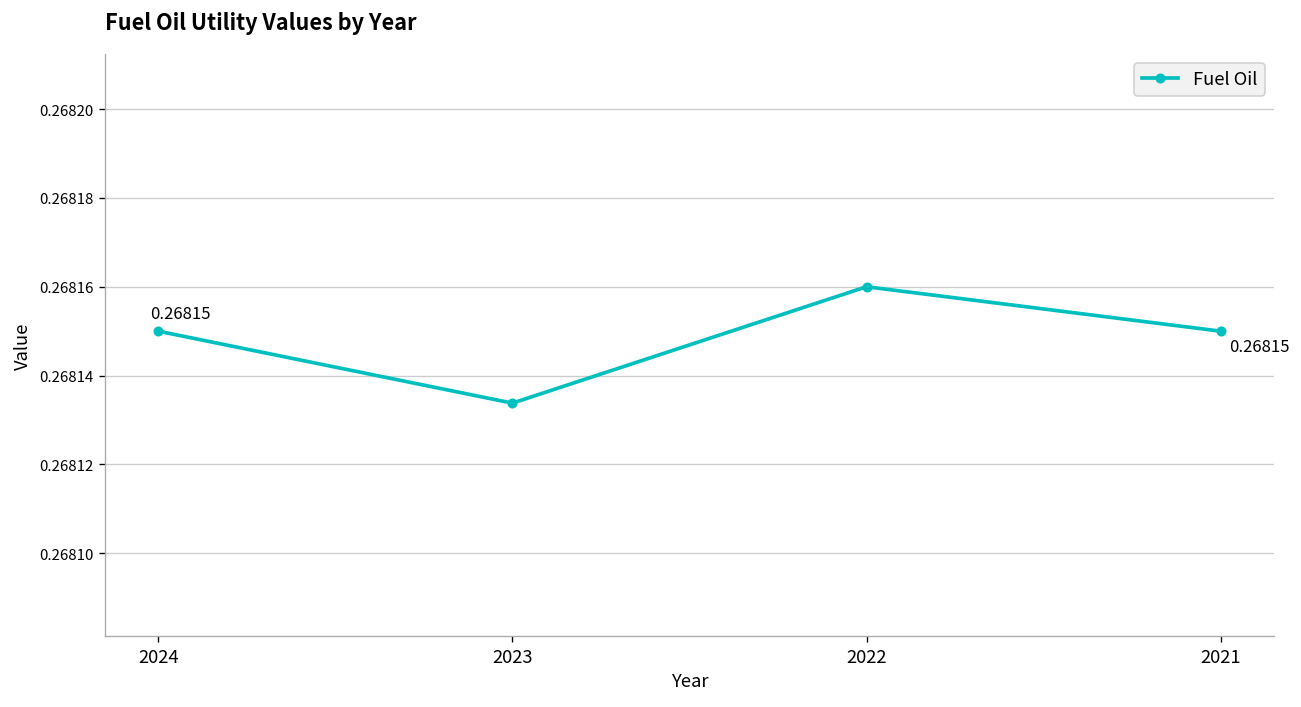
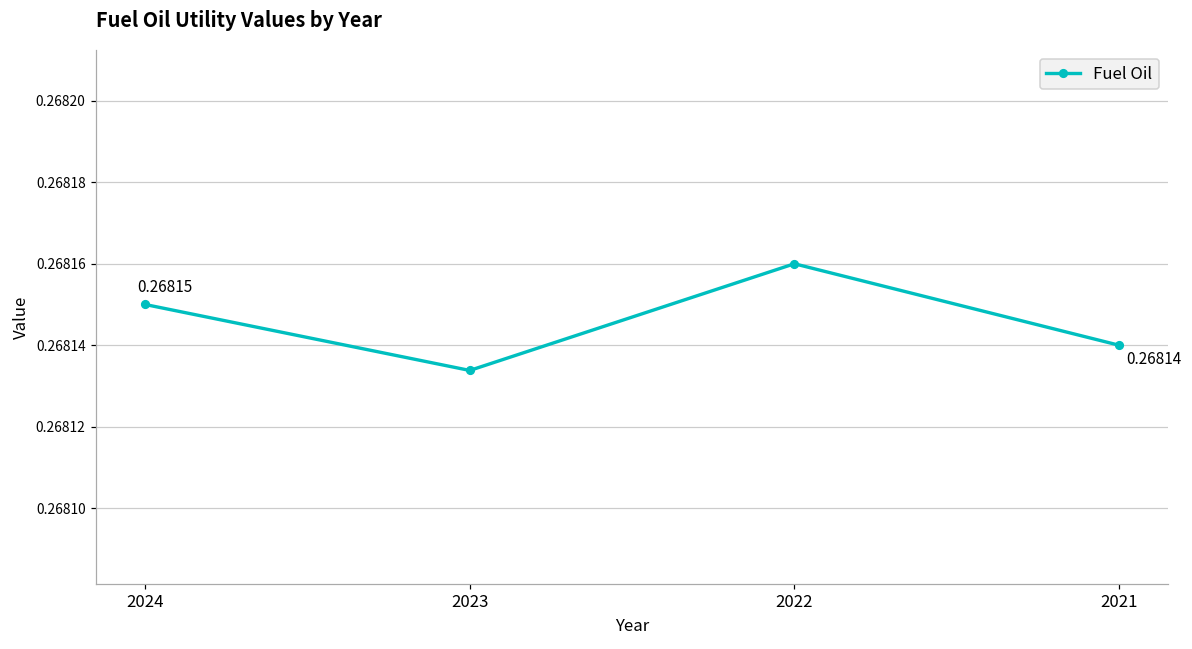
2021: 0.26815 -> 0.26814
